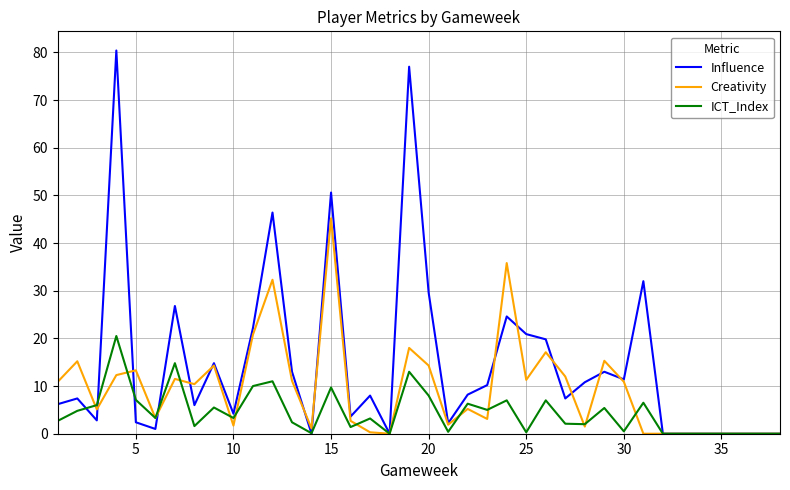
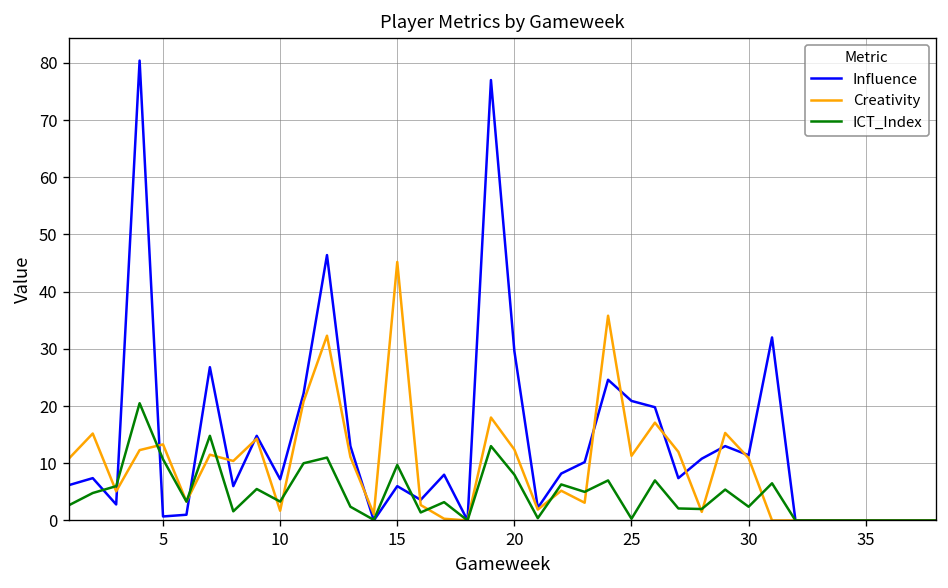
Influence, 5: 2 -> 1
ICT_Index, 5: 7 -> 11
Influence, 10: 4 -> 7
Influence, 15: 51 -> 6
Creativity, 20: 14 -> 12
ICT_Index, 30: 1 -> 2
